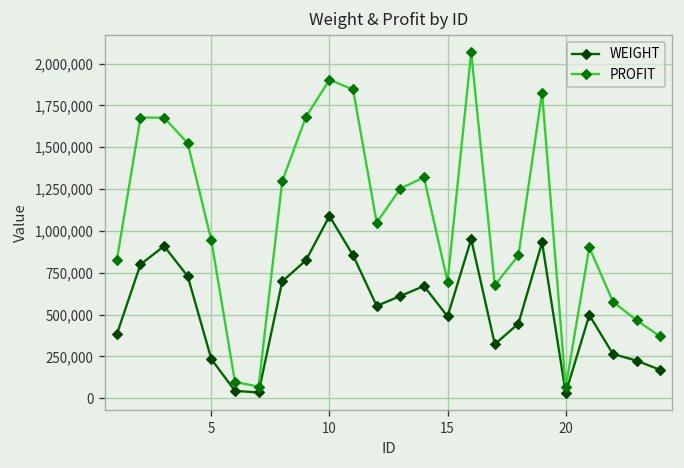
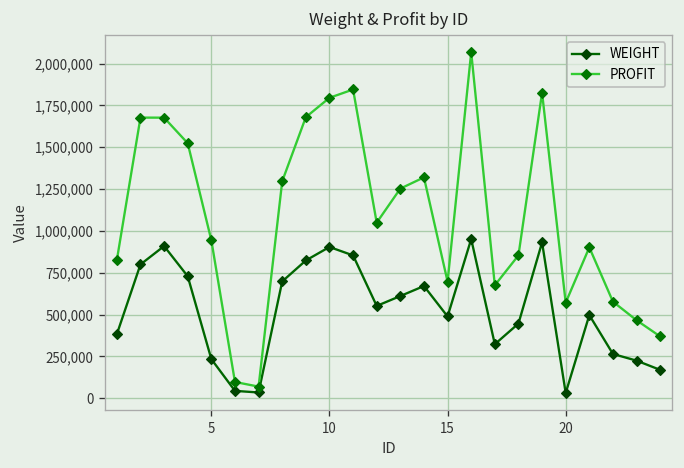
WEIGHT, 10: 1,090,000 -> 900,000
PROFIT, 10: 1,900,000 -> 1,800,000
PROFIT, 20: 70,000 -> 570,000
